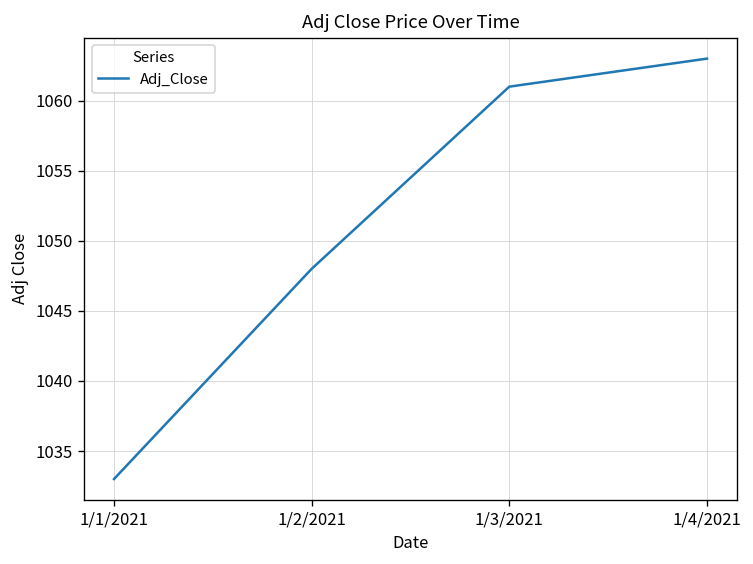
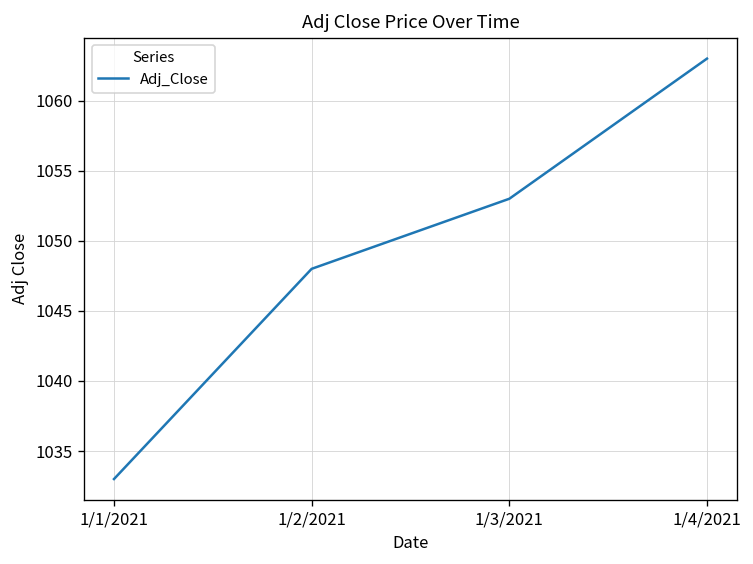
1/3/2021: 1061 -> 1053
